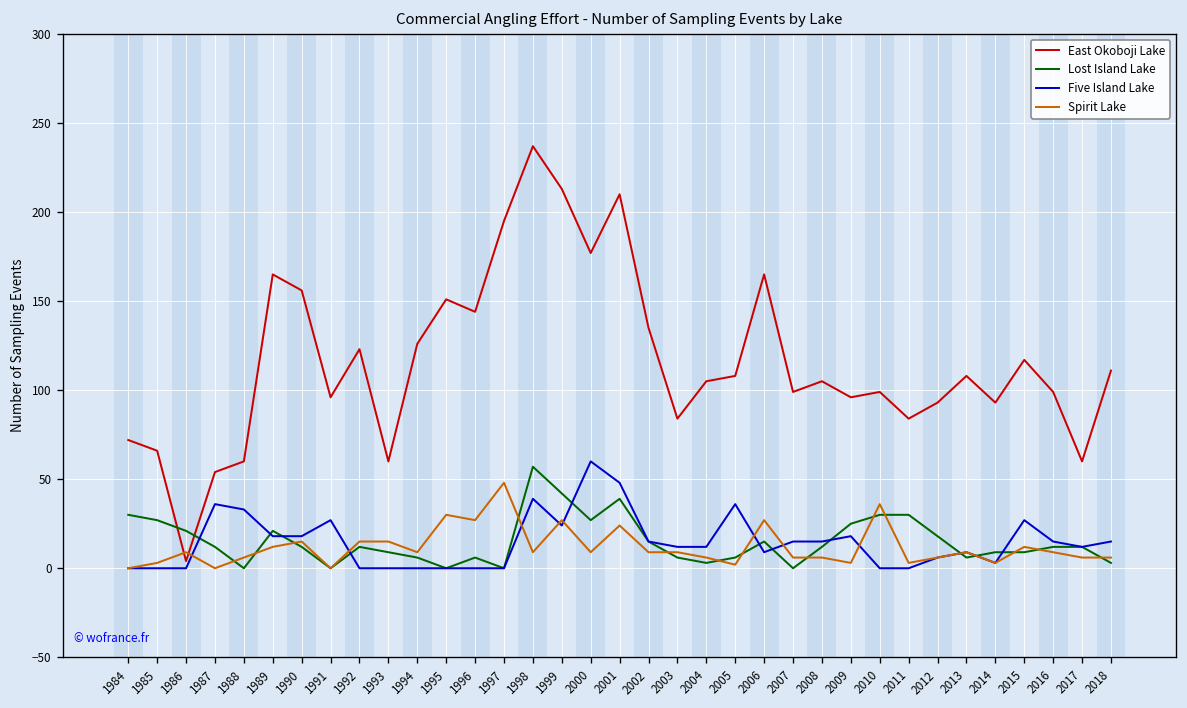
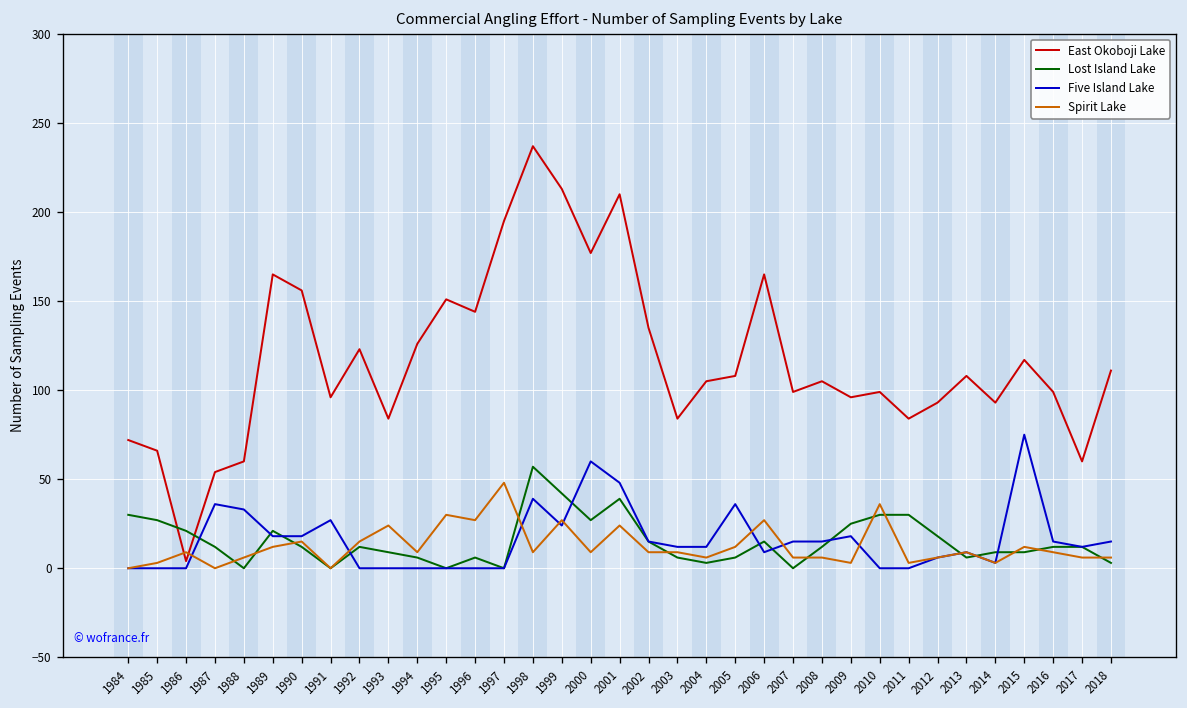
East Okoboji Lake, 1993: 60 -> 84
Spirit Lake, 1993: 15 -> 24
Spirit Lake, 2005: 2 -> 12
Five Island Lake, 2015: 27 -> 75
